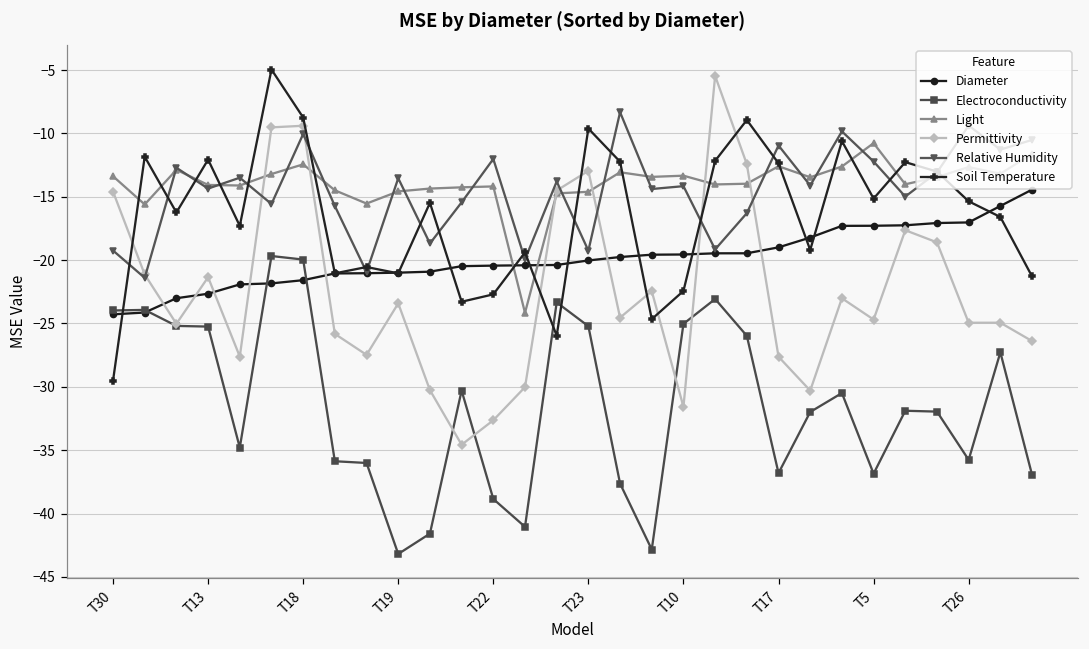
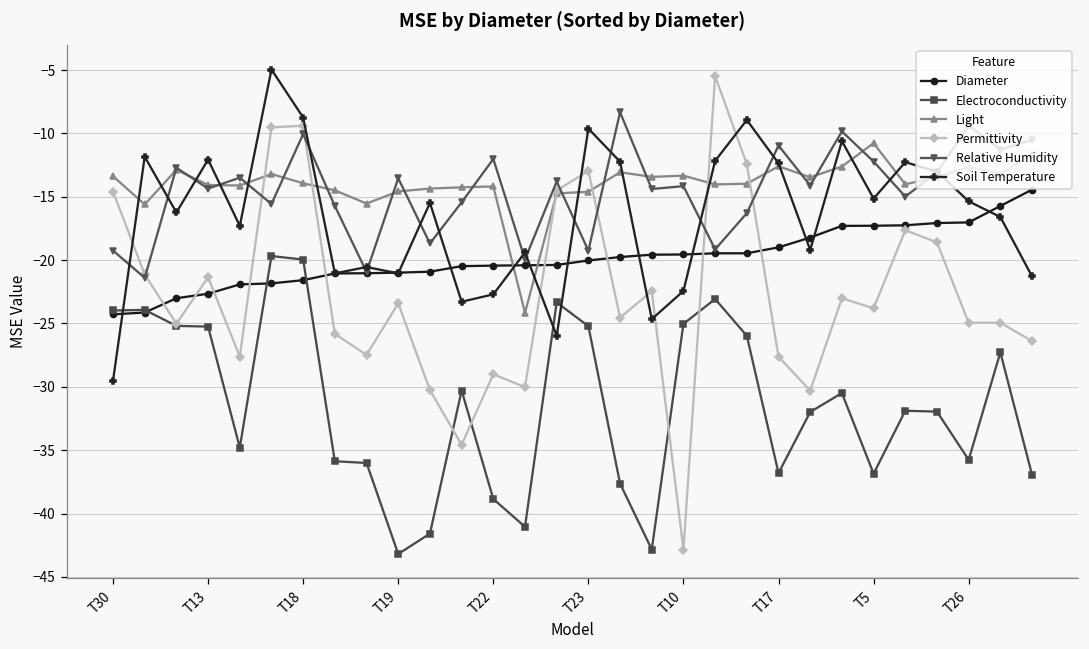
Light, T18: -12.4 -> -13.9
Permittivity, T22: -32.6 -> -29.0
Permittivity, T10: -31.6 -> -42.9
Permittivity, T5: -24.7 -> -23.8
